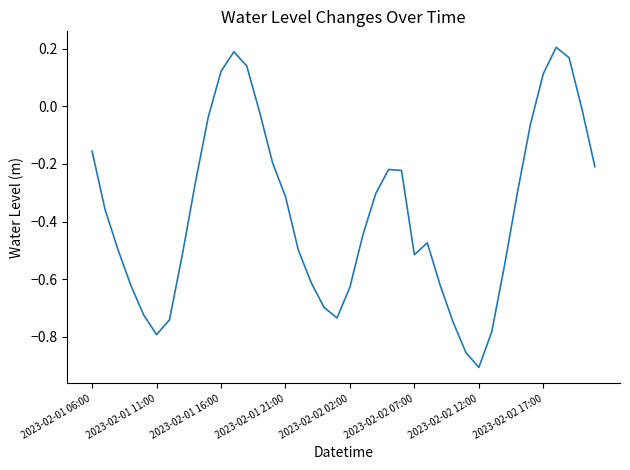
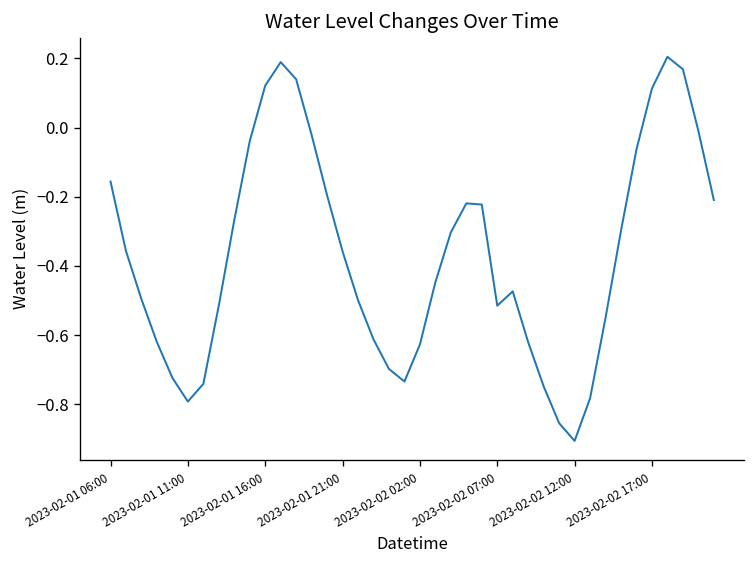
2023-02-01 21:00: -0.31 -> -0.36
